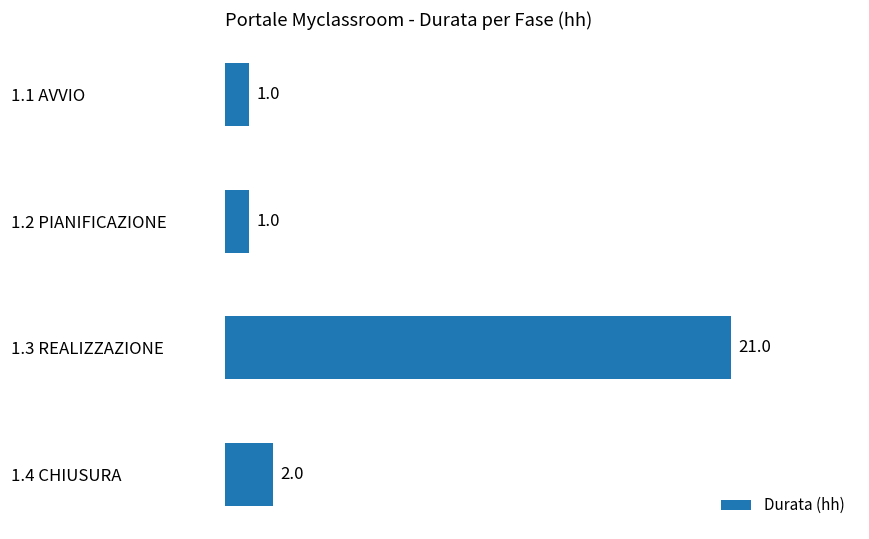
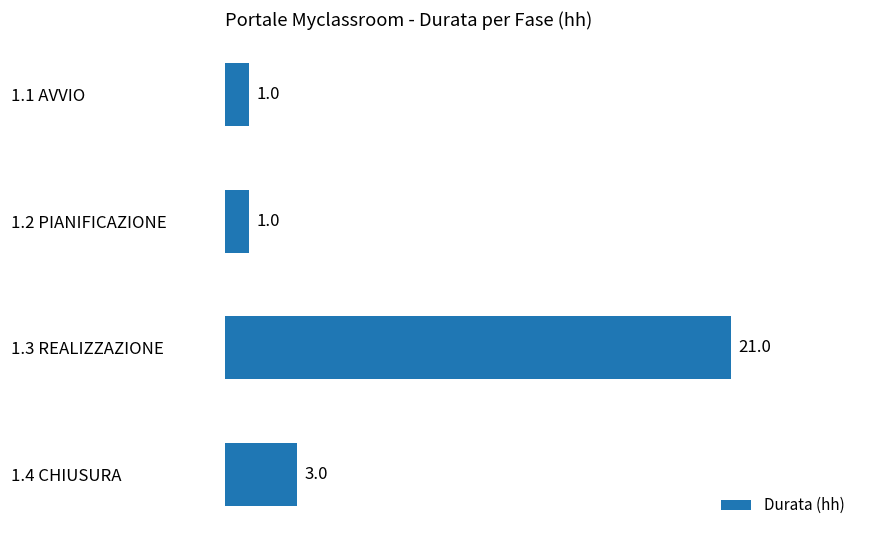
1.4 CHIUSURA: 2.0 -> 3.0
